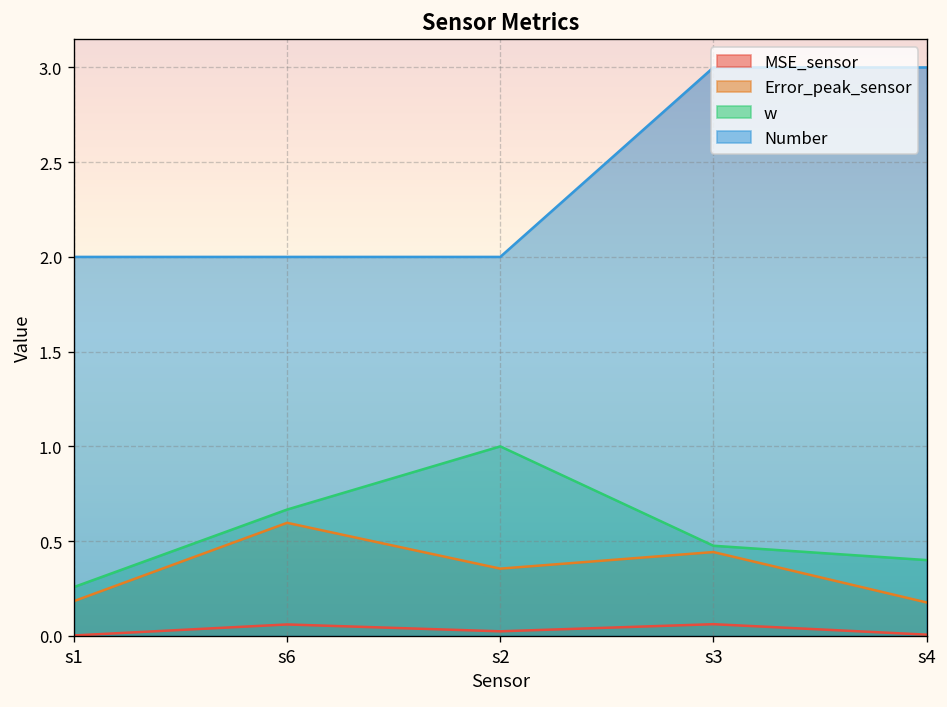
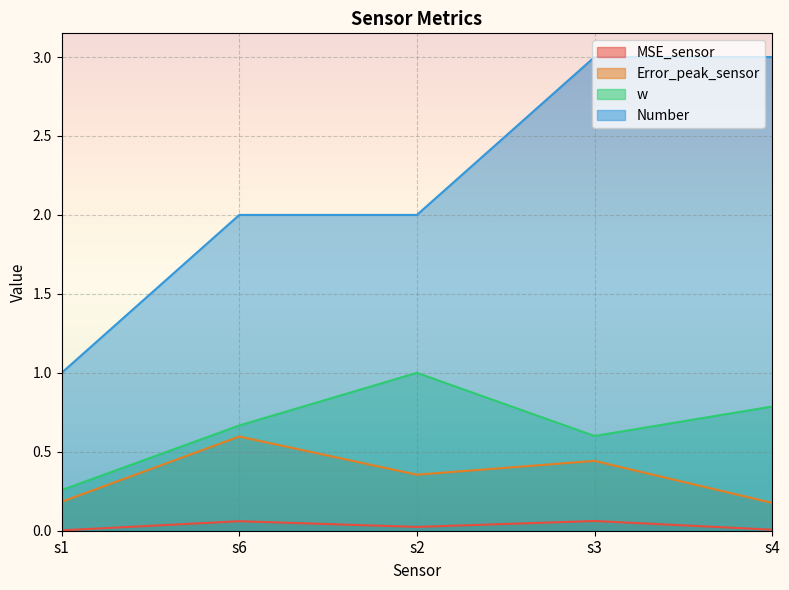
Number, s1: 2 -> 1
w, s3: 0.48 -> 0.60
w, s4: 0.40 -> 0.79
